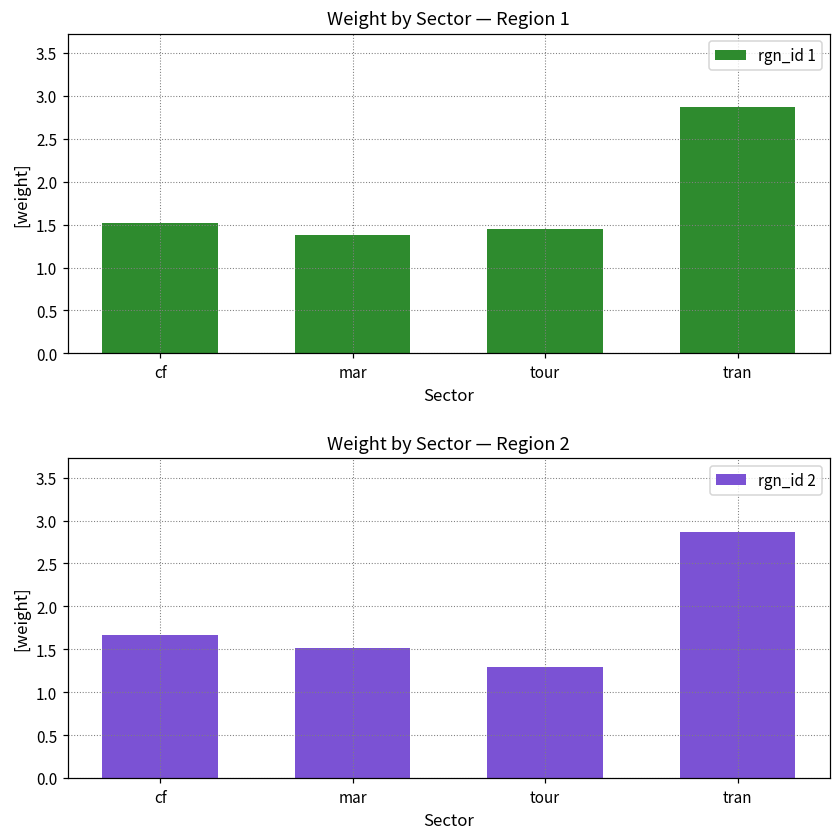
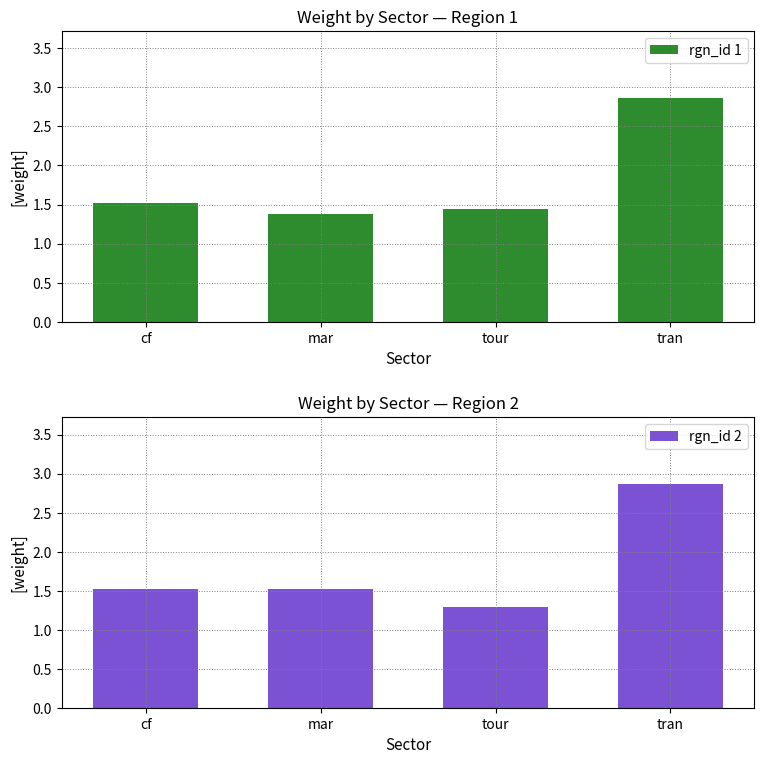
Weight by Sector — Region 2, cf: 1.7 -> 1.5
